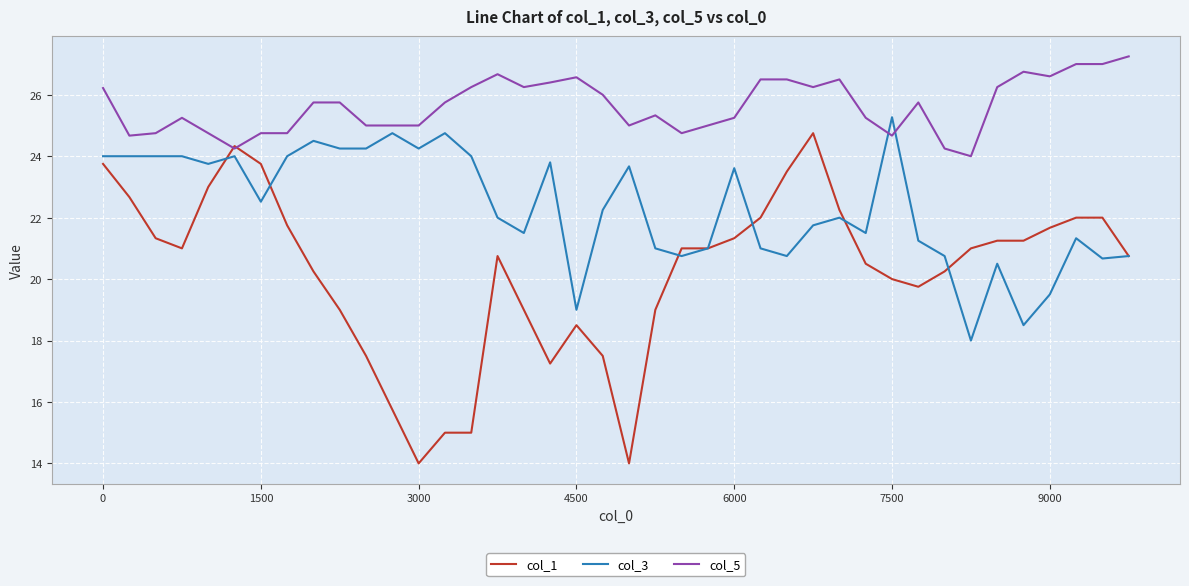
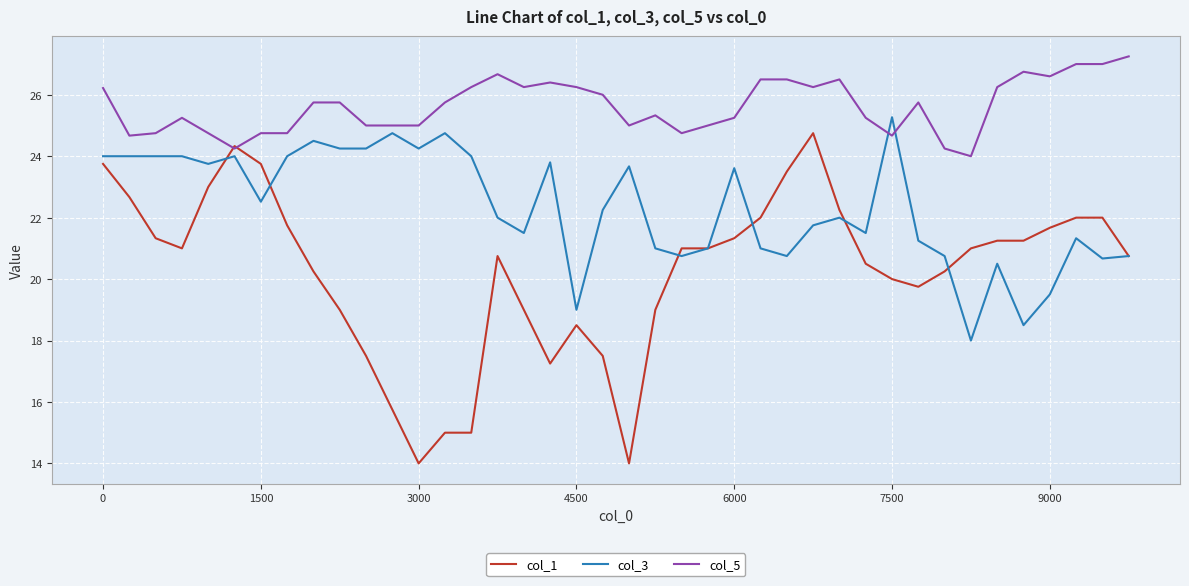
col_5, 4500: 26.6 -> 26.3
